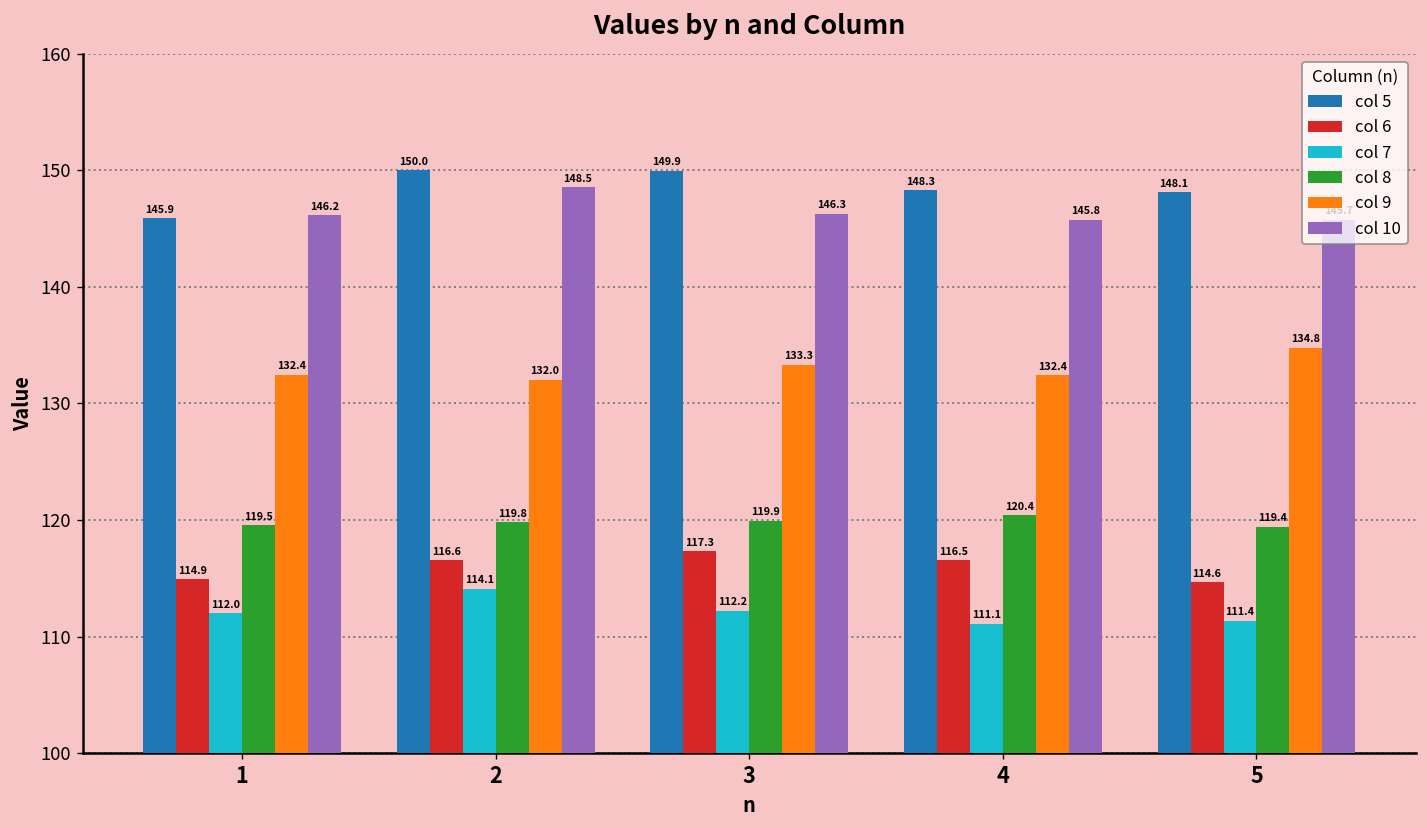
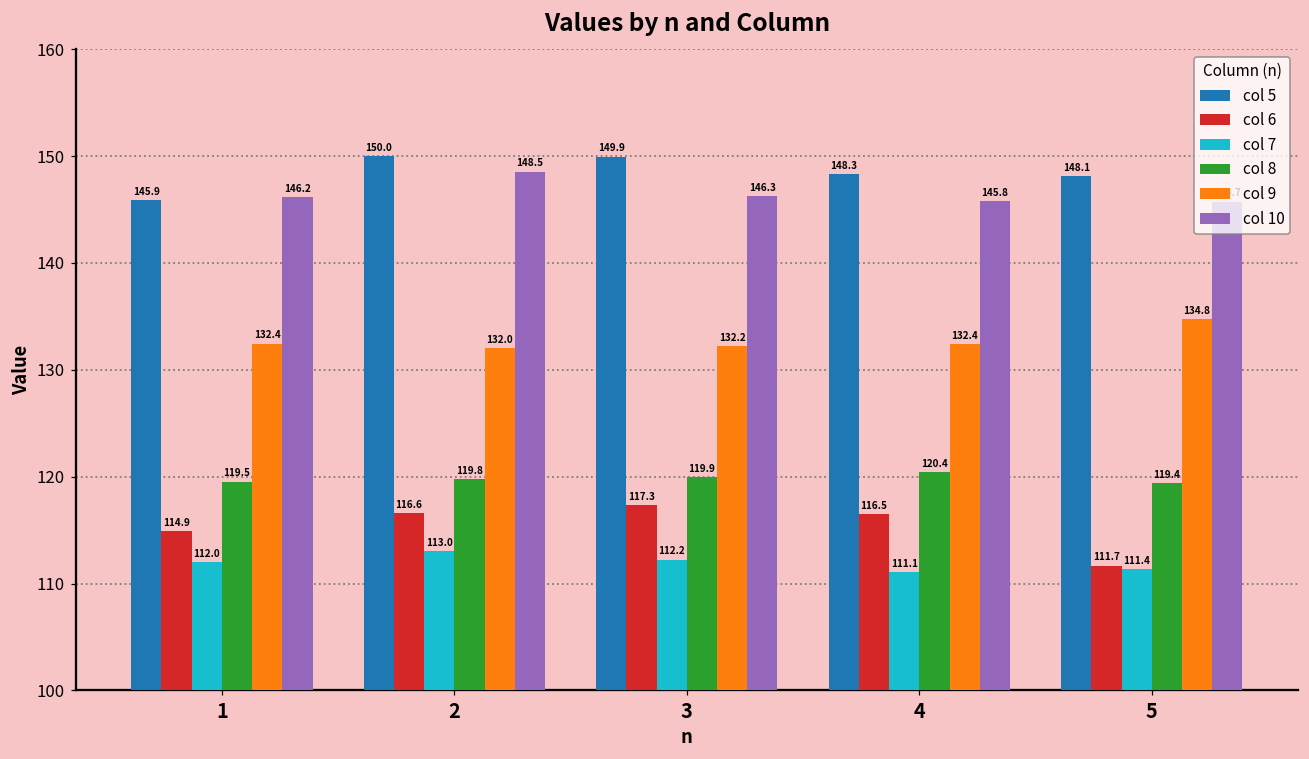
col 7, 2: 114.1 -> 113.0
col 9, 3: 133.3 -> 132.2
col 6, 5: 114.6 -> 111.7
